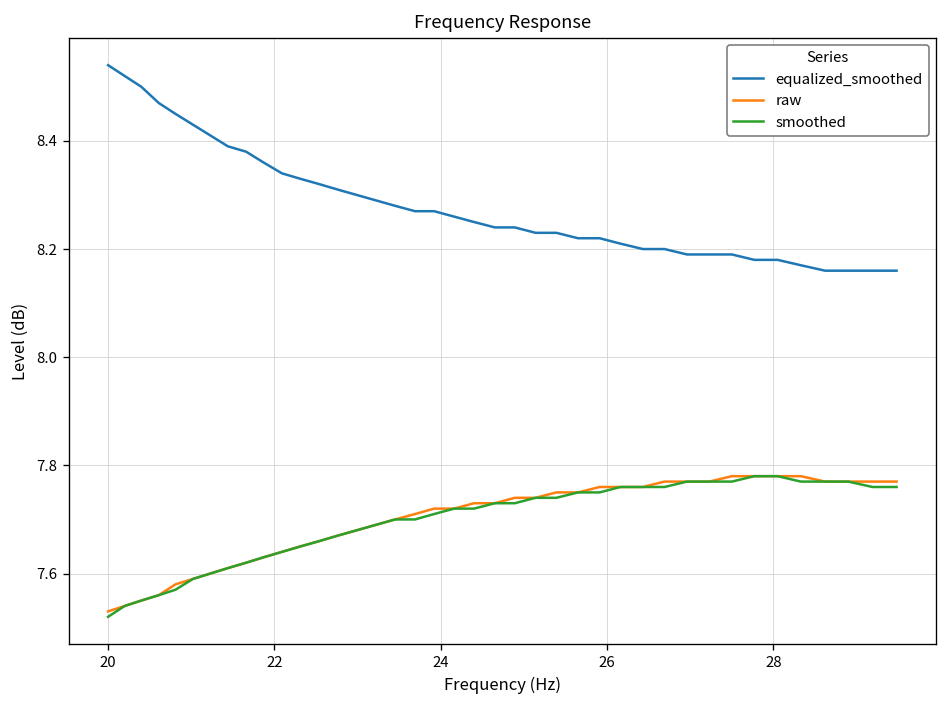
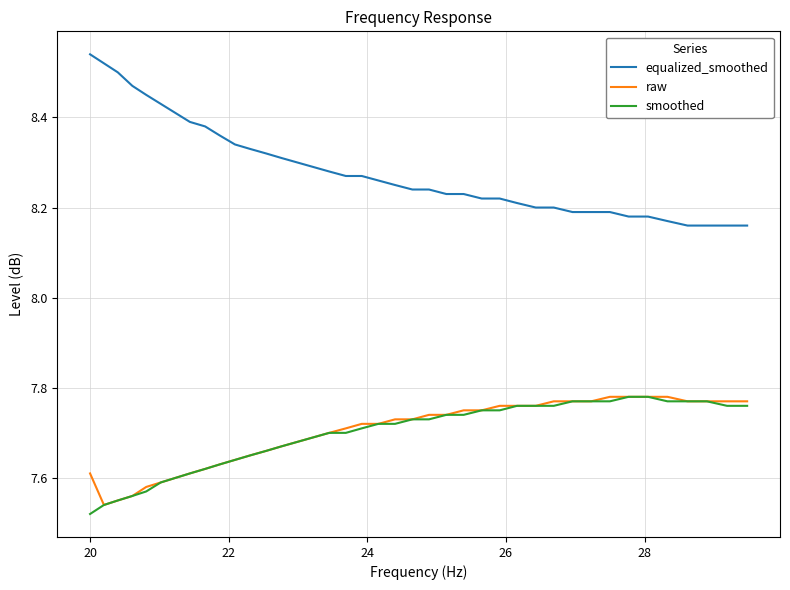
raw, 20: 7.53 -> 7.61
